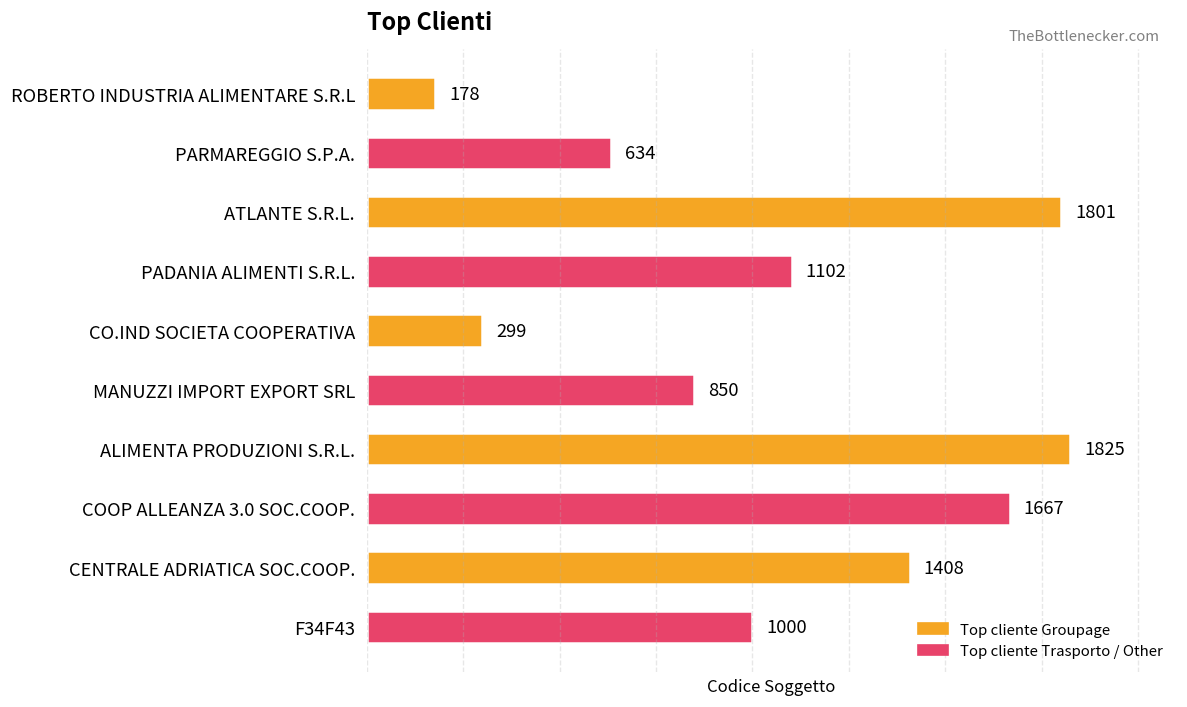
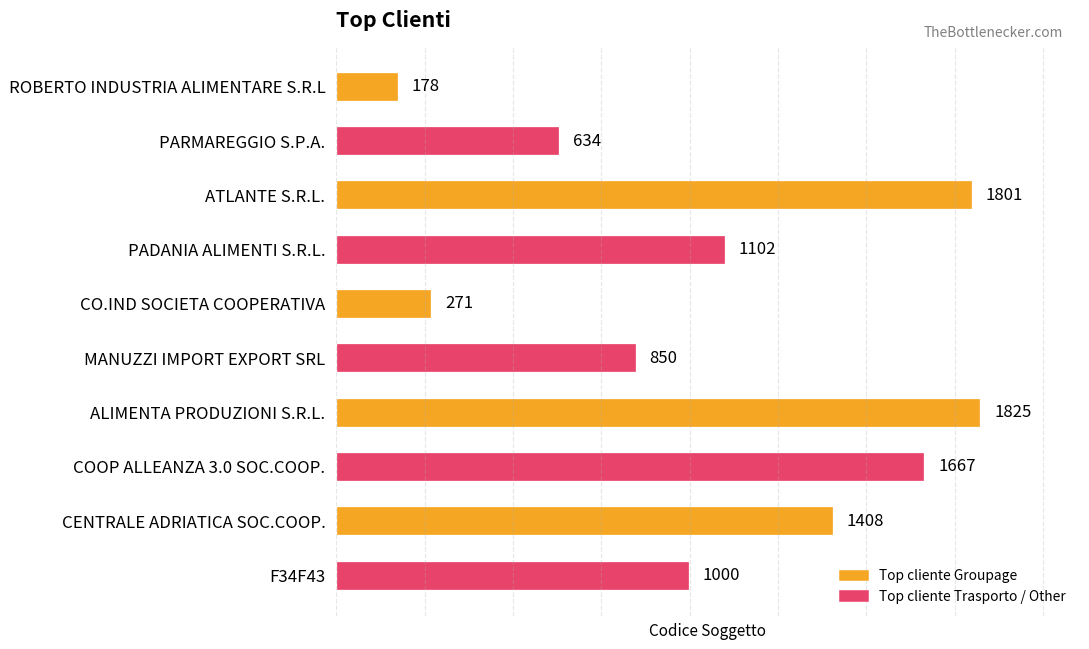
CO.IND SOCIETA COOPERATIVA: 299 -> 271
